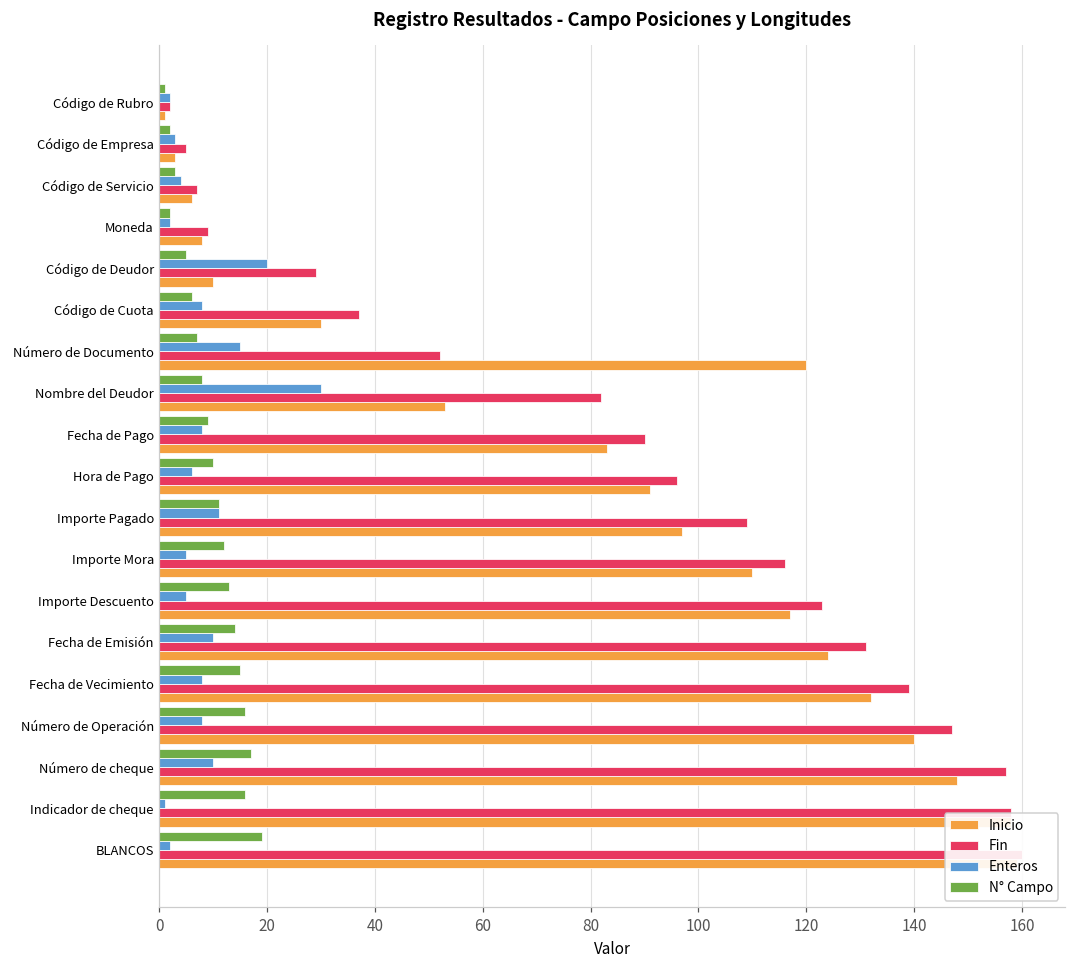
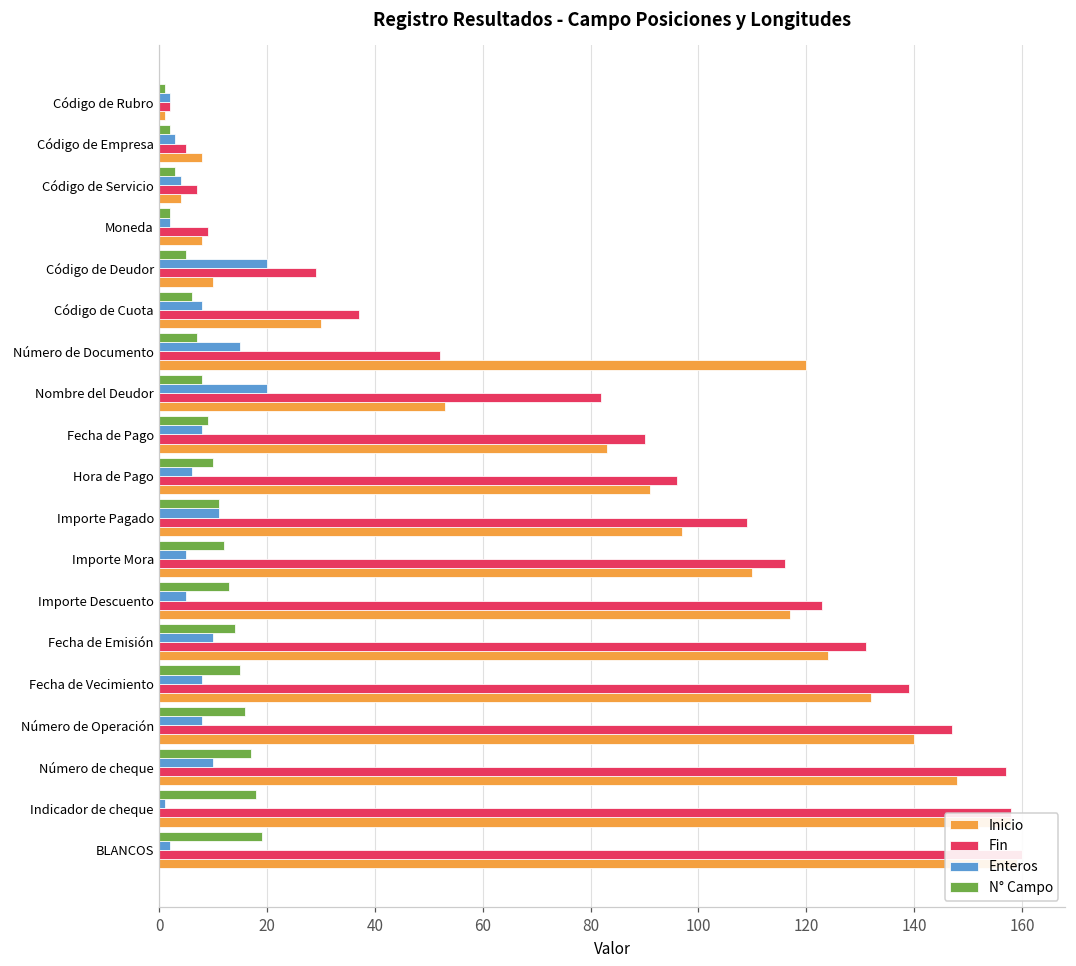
Inicio, Código de Empresa: 3 -> 8
Inicio, Código de Servicio: 6 -> 4
Enteros, Nombre del Deudor: 30 -> 20
N° Campo, Indicador de cheque: 16 -> 18
